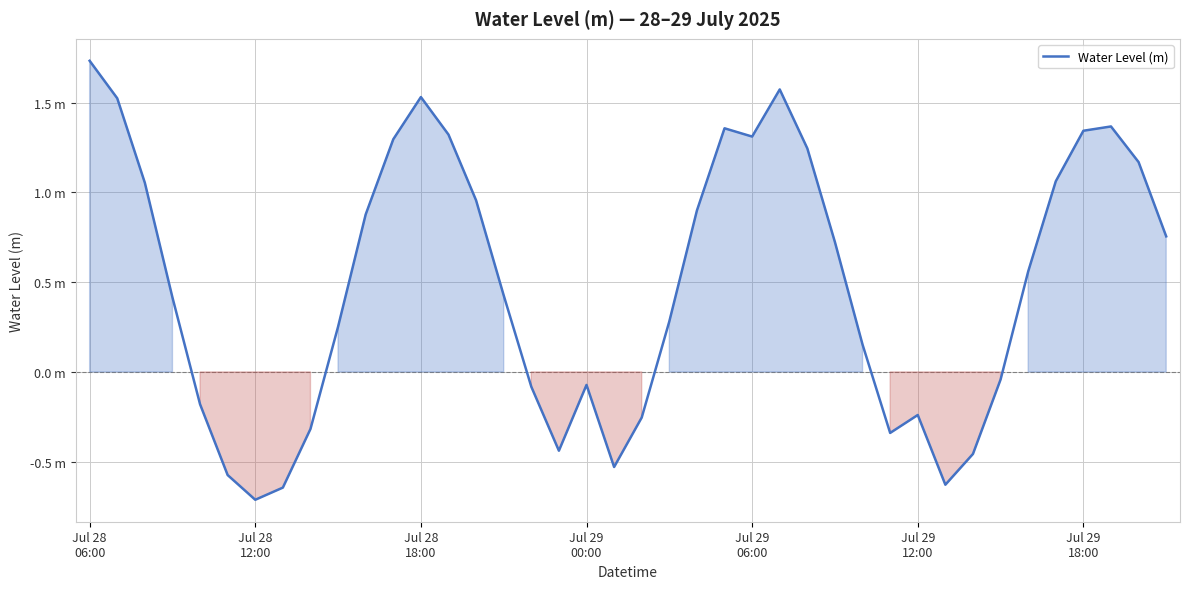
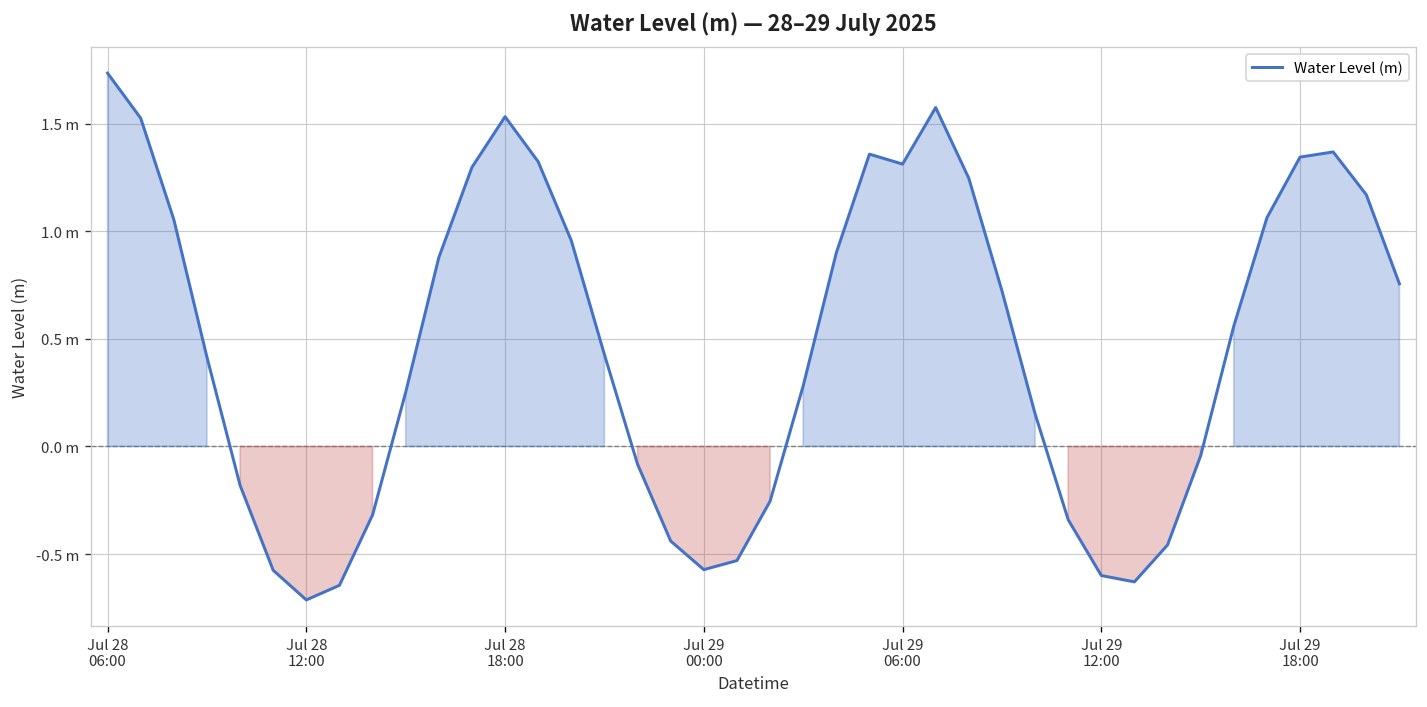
Jul 29 00:00: -0.07 m -> -0.57 m
Jul 29 12:00: -0.24 m -> -0.60 m
